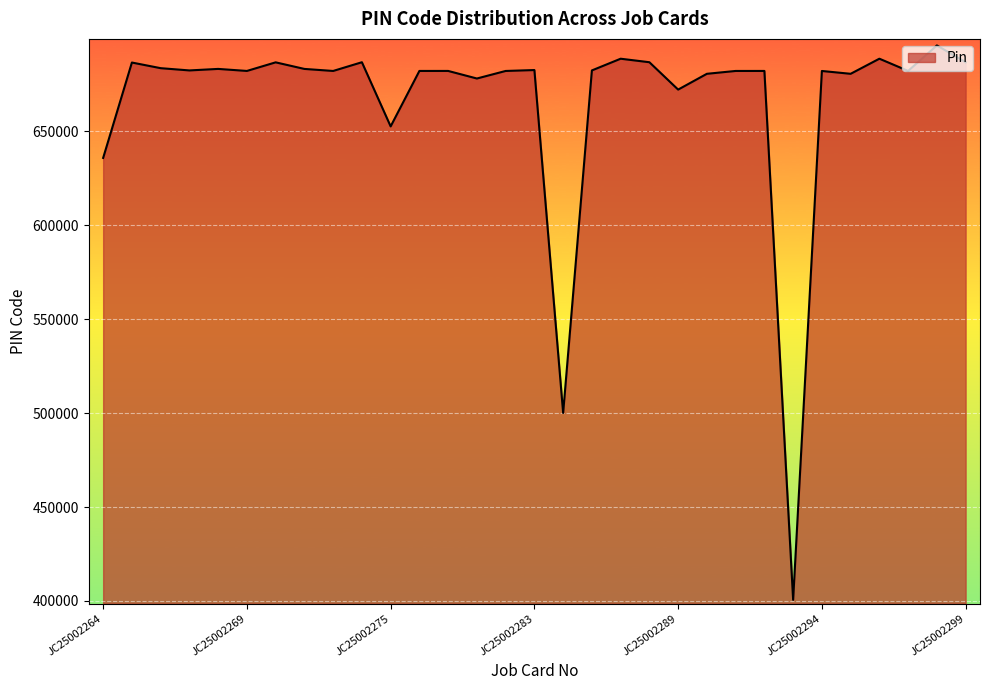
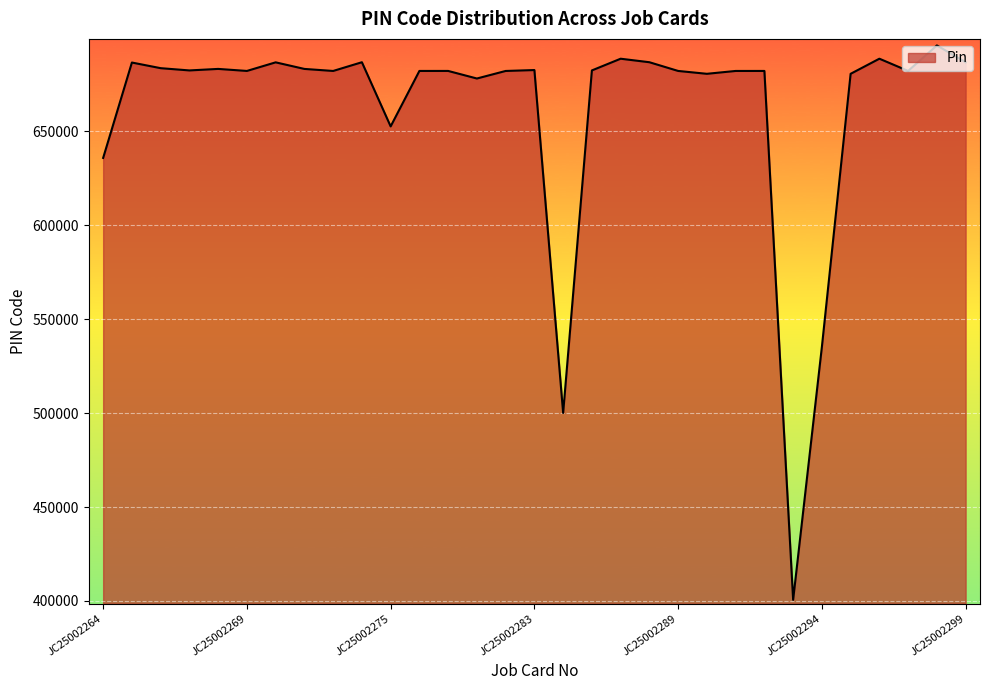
JC25002289: 672000 -> 682000
JC25002294: 682000 -> 535000
